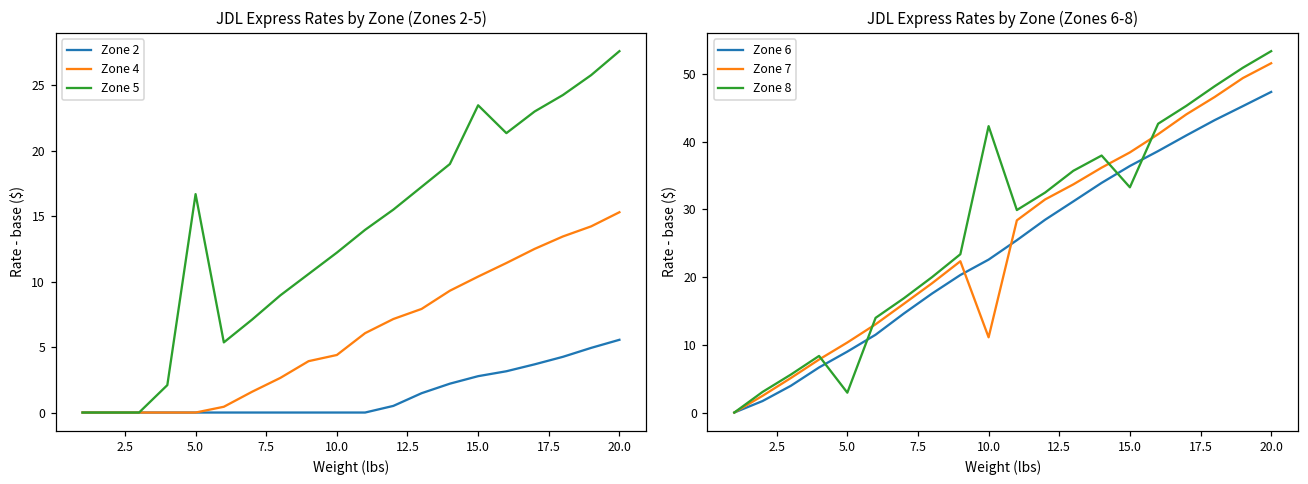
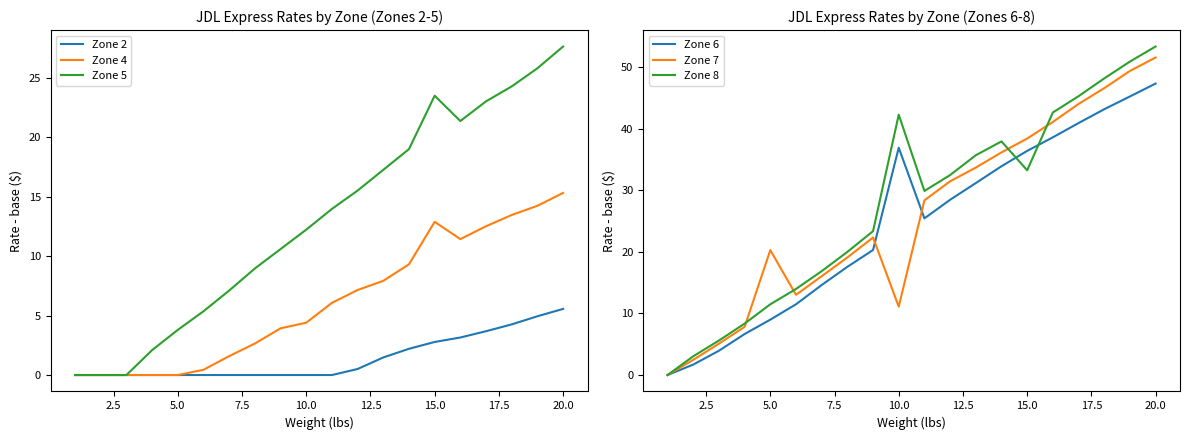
JDL Express Rates by Zone (Zones 2-5), Zone 5, 5.0: 16.7 -> 3.8
JDL Express Rates by Zone (Zones 2-5), Zone 4, 15.0: 10.4 -> 12.9
JDL Express Rates by Zone (Zones 6-8), Zone 7, 5.0: 10 -> 20
JDL Express Rates by Zone (Zones 6-8), Zone 8, 5.0: 3 -> 11
JDL Express Rates by Zone (Zones 6-8), Zone 6, 10.0: 23 -> 37
